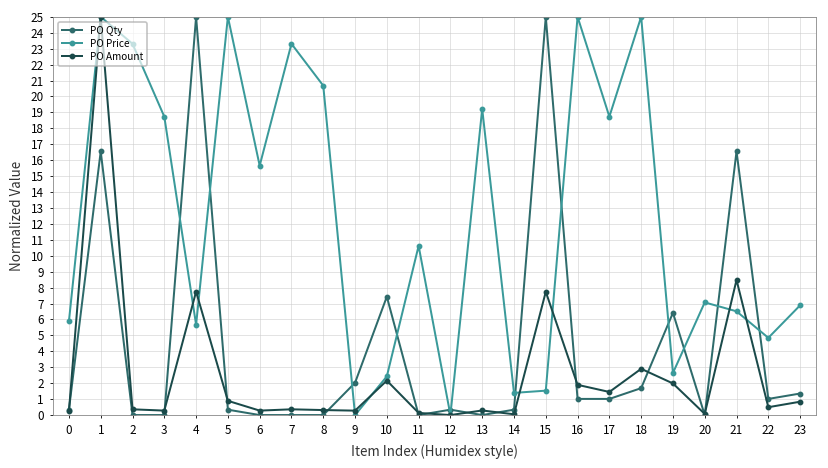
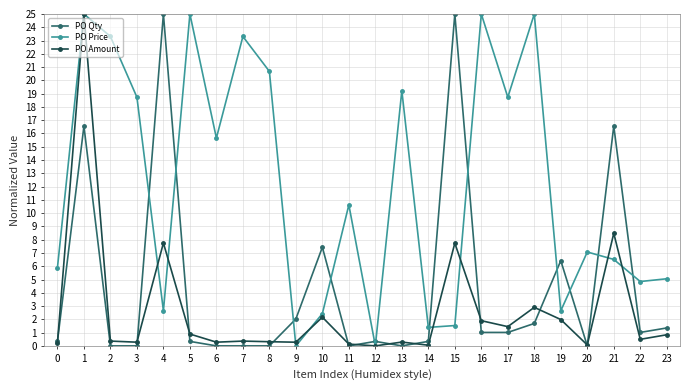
PO Price, 4: 5.7 -> 2.6
PO Price, 23: 6.9 -> 5.1
